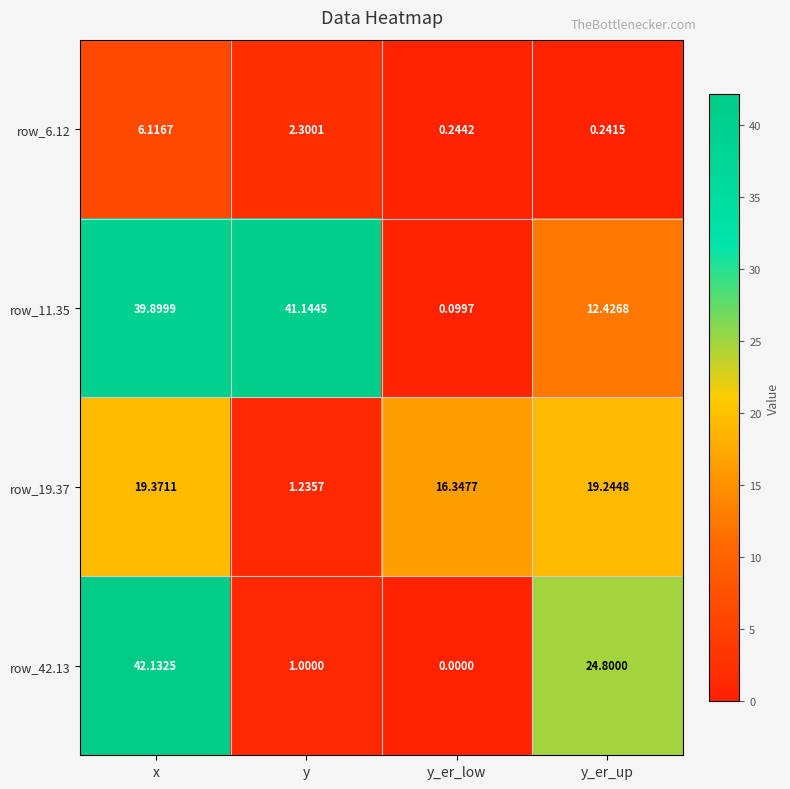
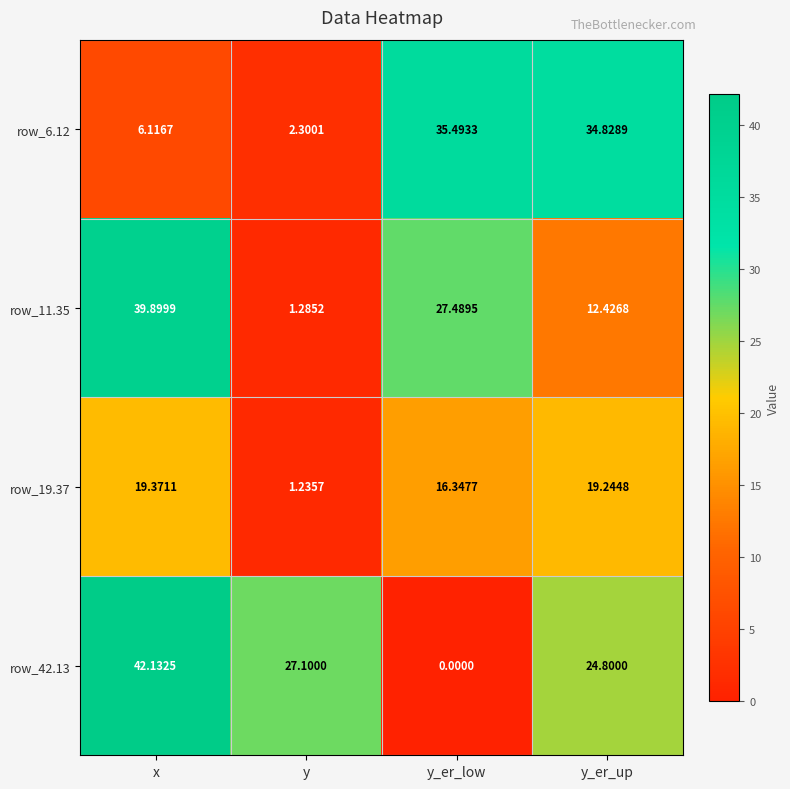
row_6.12, y_er_low: 0.2442 -> 35.4933
row_6.12, y_er_up: 0.2415 -> 34.8289
row_11.35, y: 41.1445 -> 1.2852
row_11.35, y_er_low: 0.0997 -> 27.4895
row_42.13, y: 1.0000 -> 27.1000
